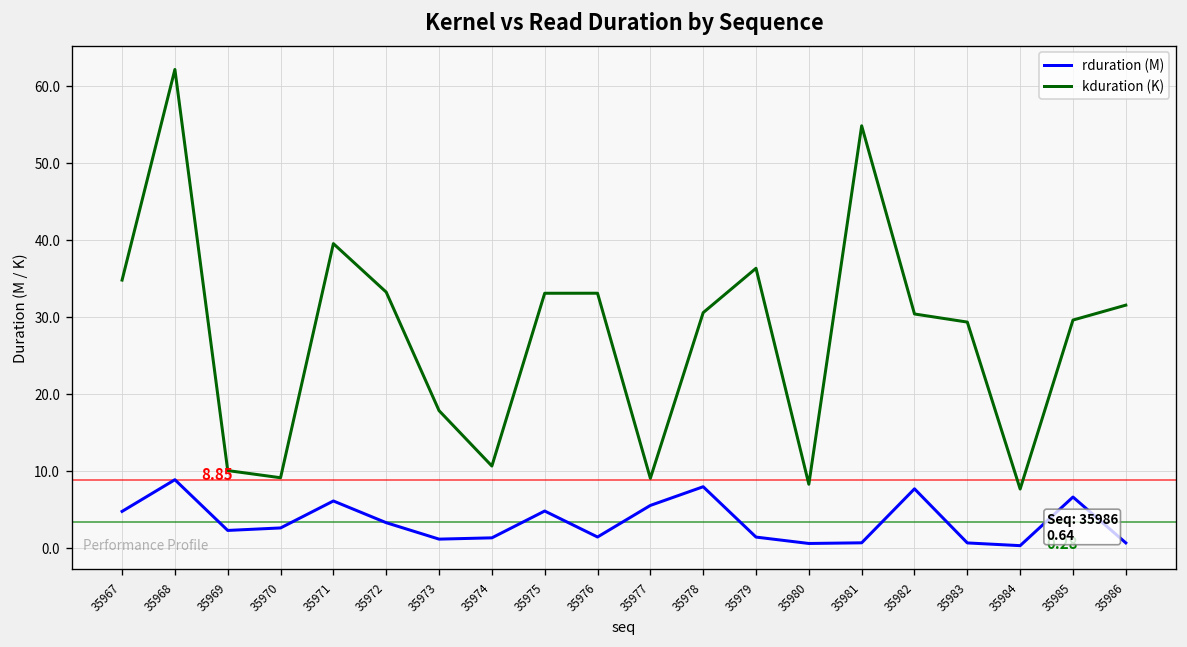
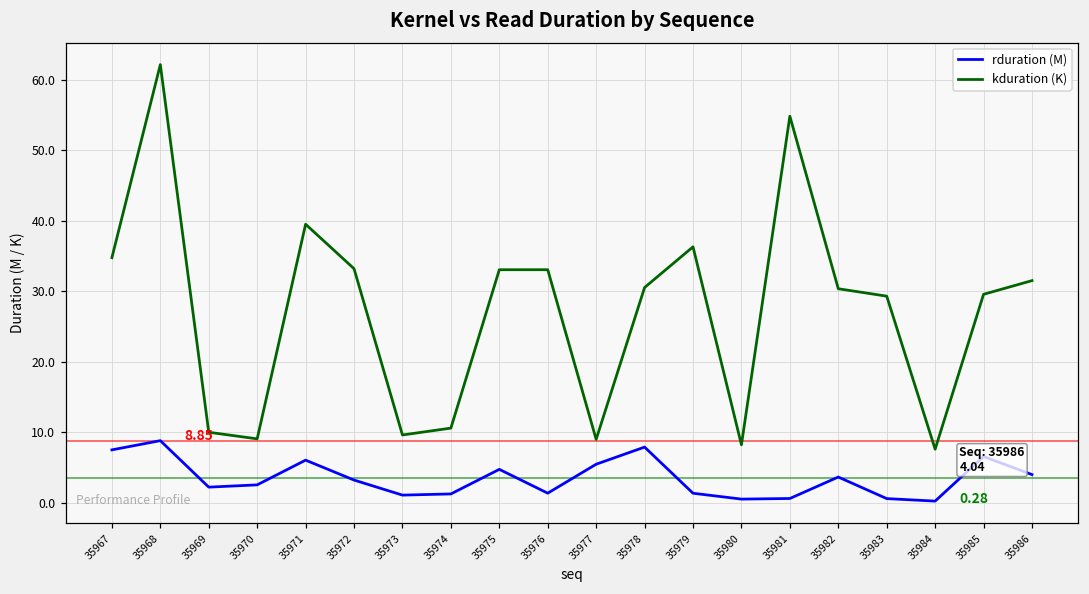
rduration (M), 35967: 5 -> 8
kduration (K), 35973: 18 -> 10
rduration (M), 35982: 8 -> 4
rduration (M), 35986: 0.64 -> 4.04
